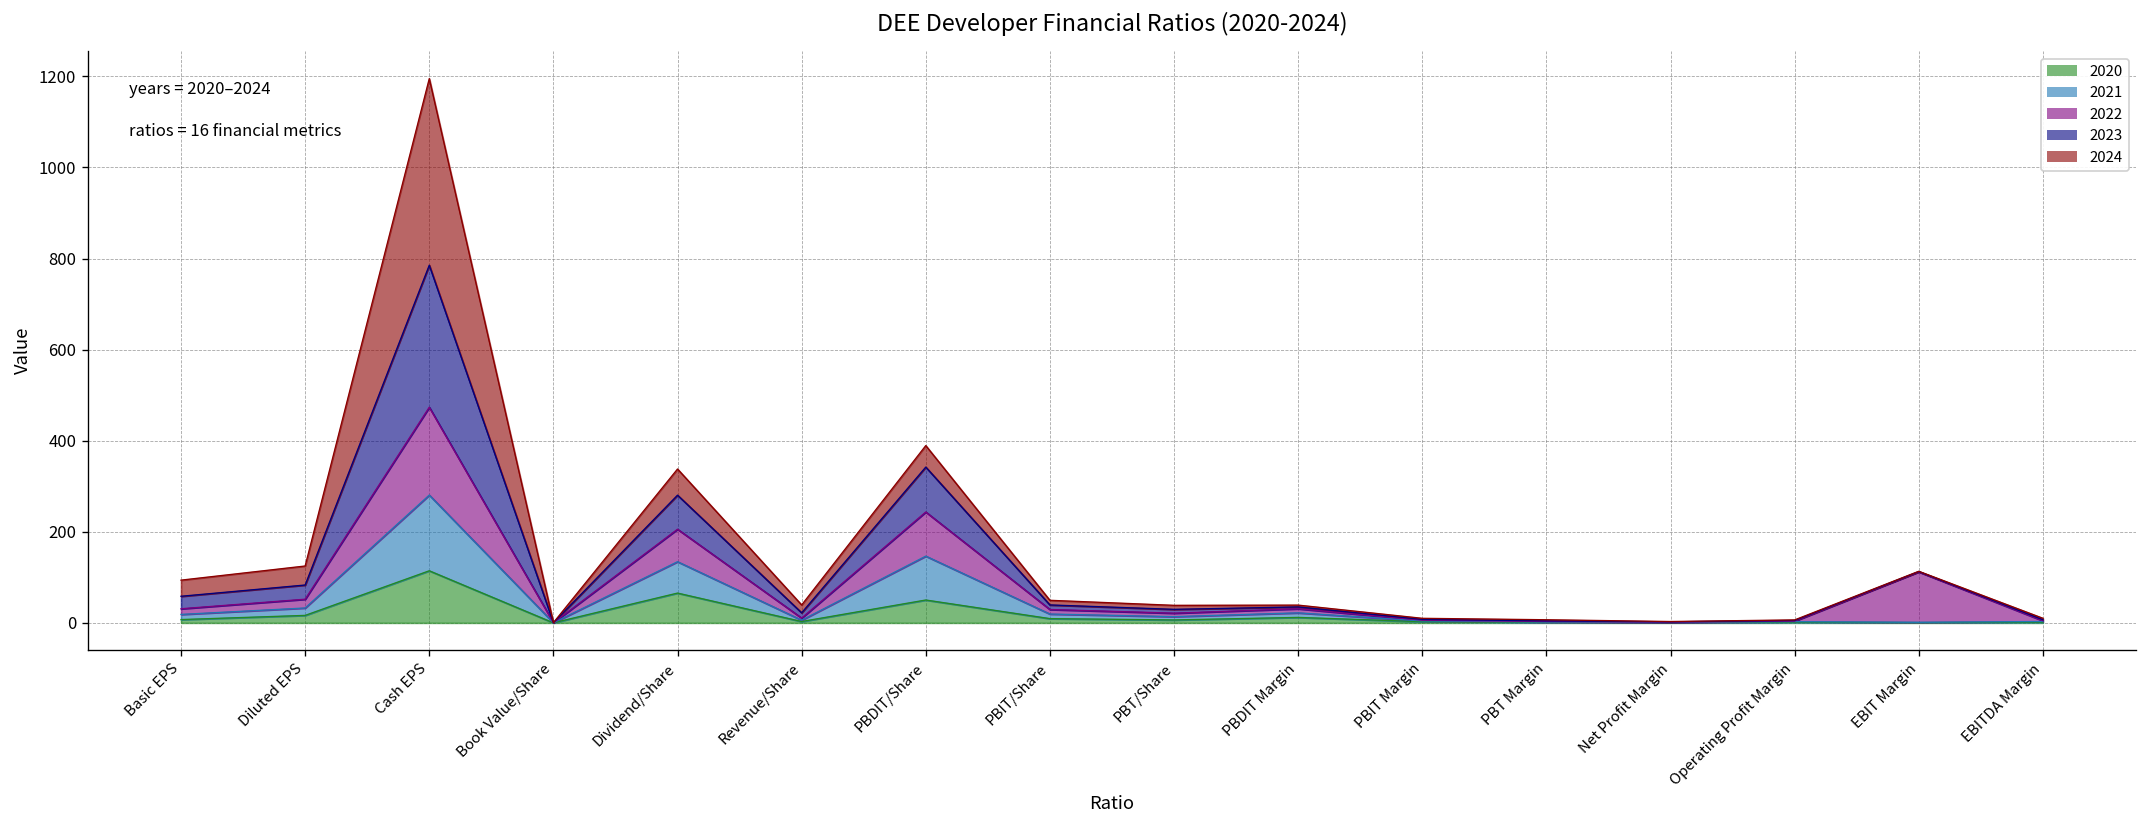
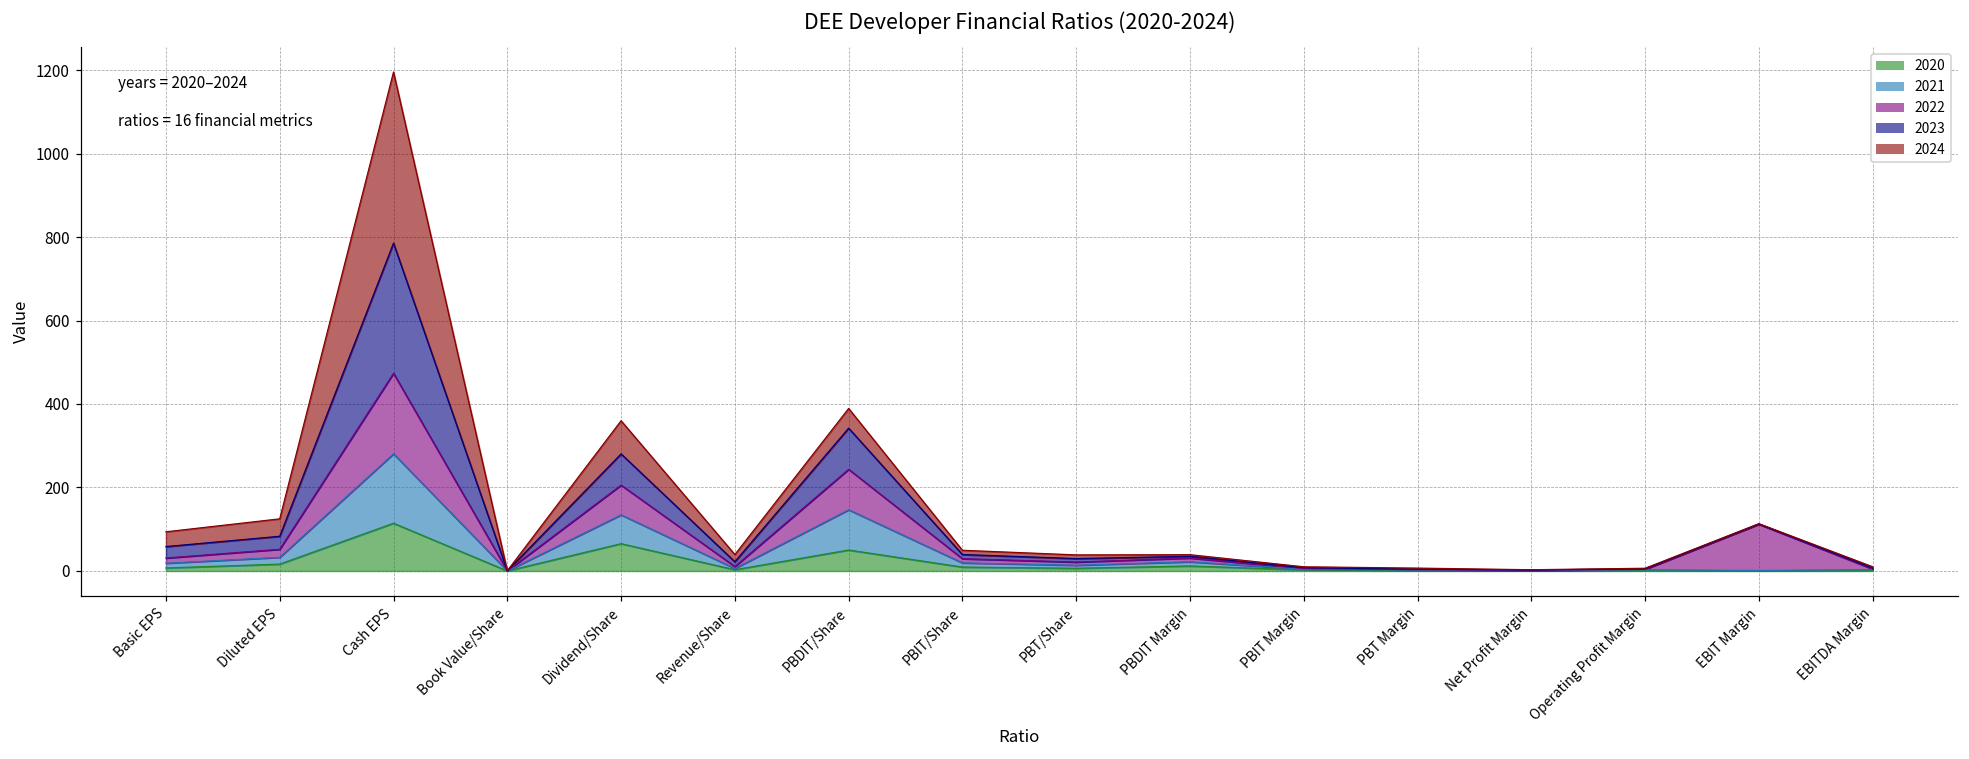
2024, Dividend/Share: 60 -> 80
